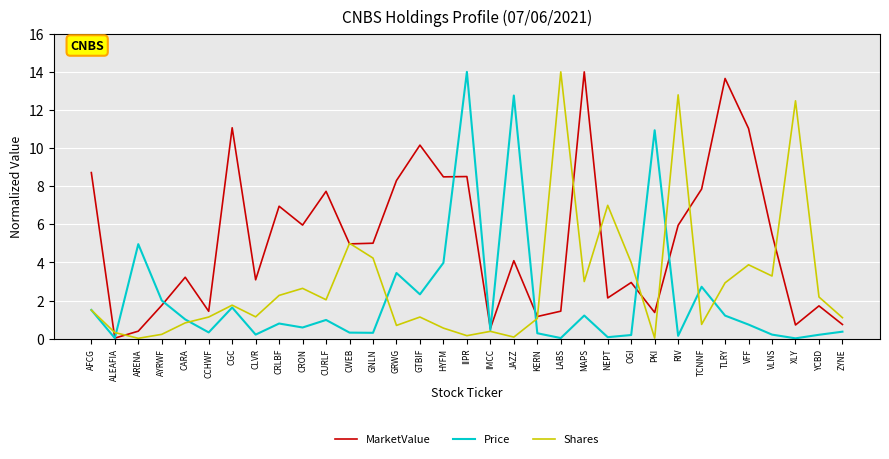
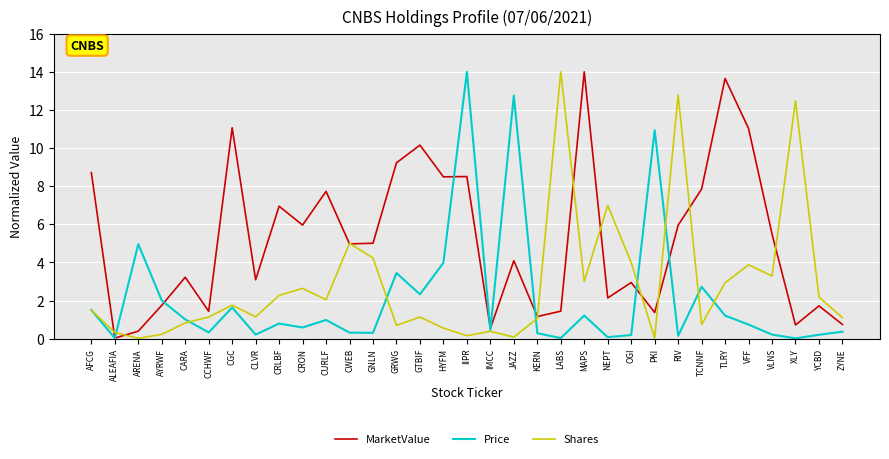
MarketValue, GRWG: 8.3 -> 9.2
